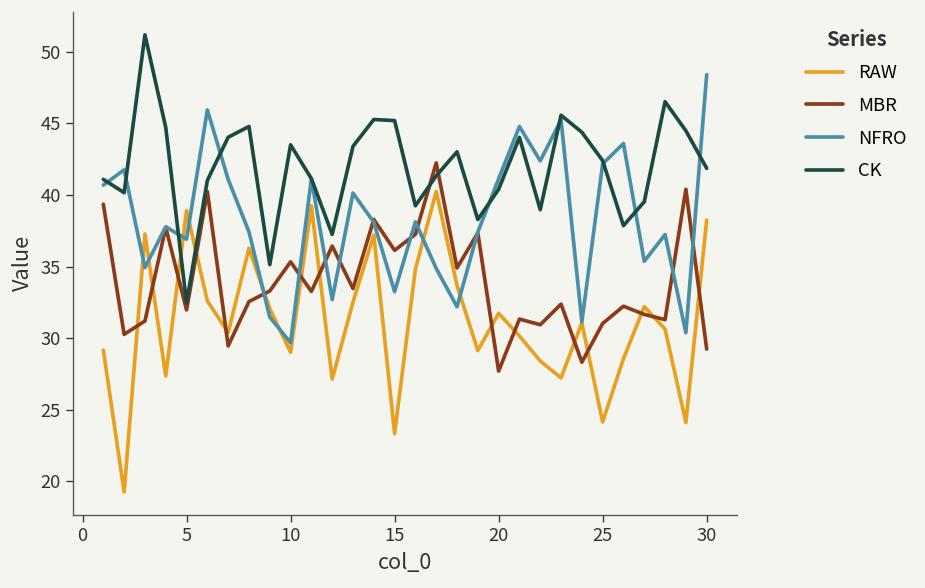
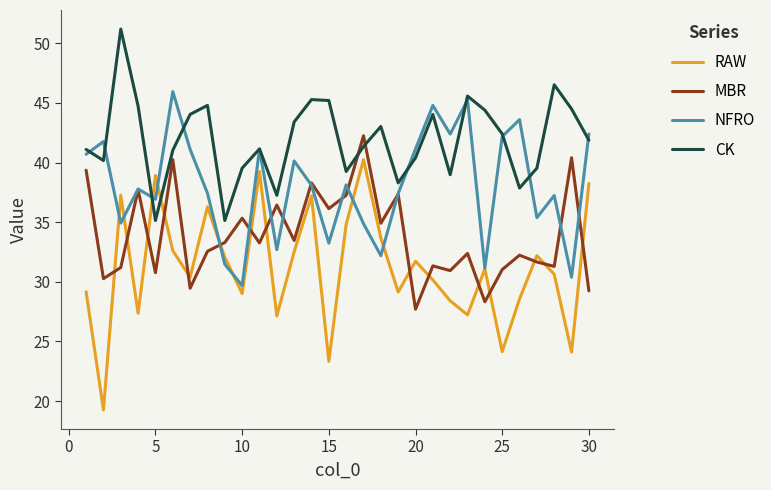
MBR, 5: 32.0 -> 30.8
CK, 5: 32.5 -> 35.1
CK, 10: 43.5 -> 39.5
NFRO, 30: 48.4 -> 42.4
